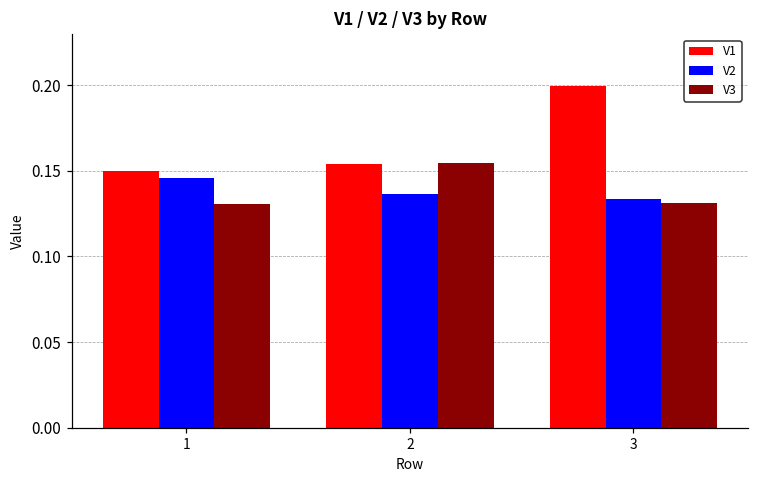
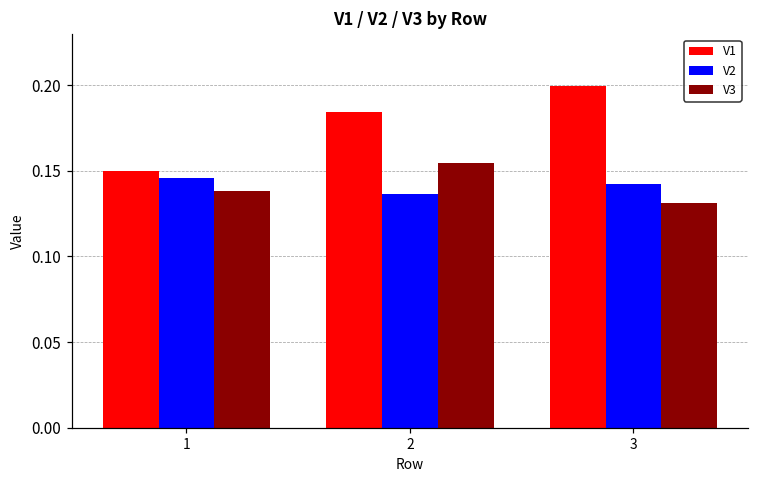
V3, 1: 0.131 -> 0.138
V1, 2: 0.154 -> 0.184
V2, 3: 0.133 -> 0.143
